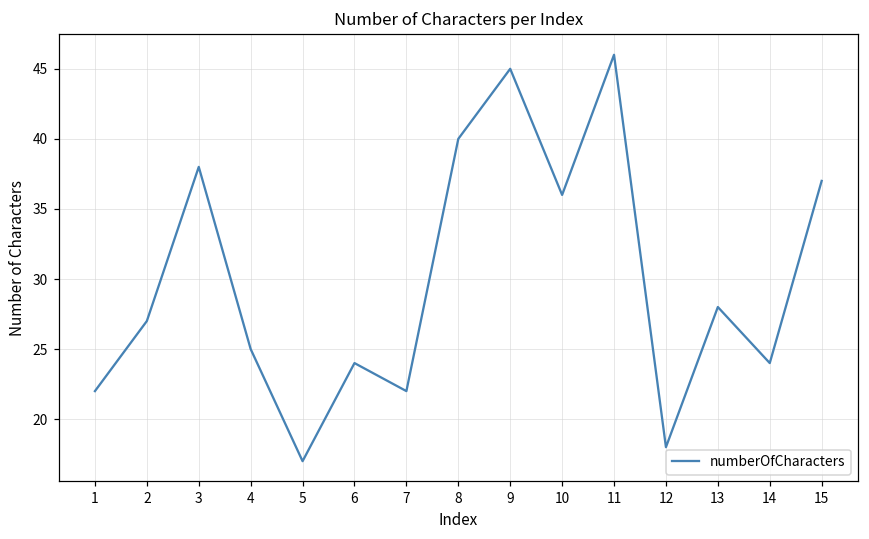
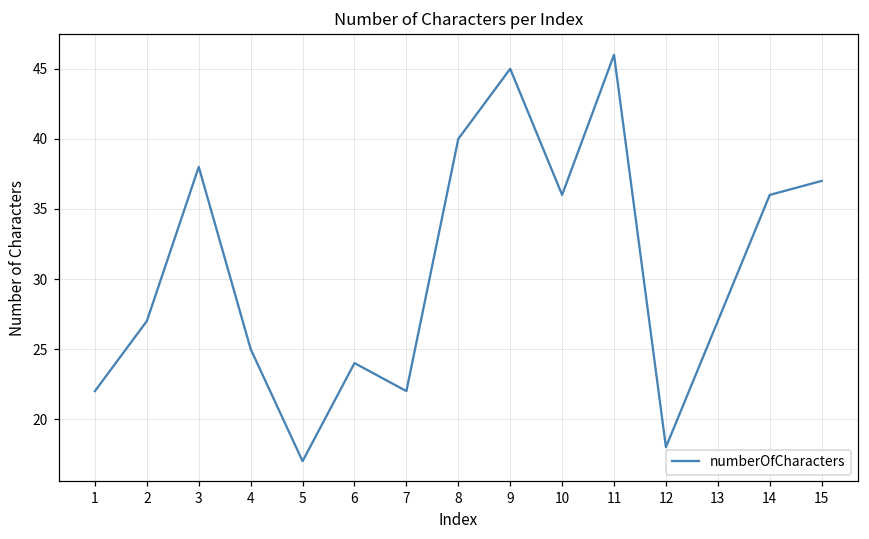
13: 28 -> 27
14: 24 -> 36
